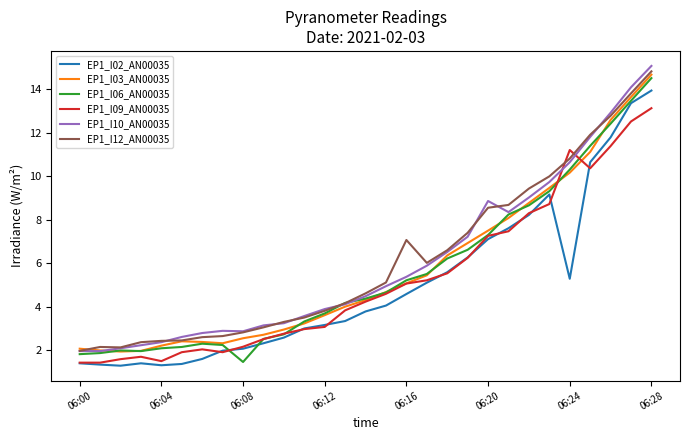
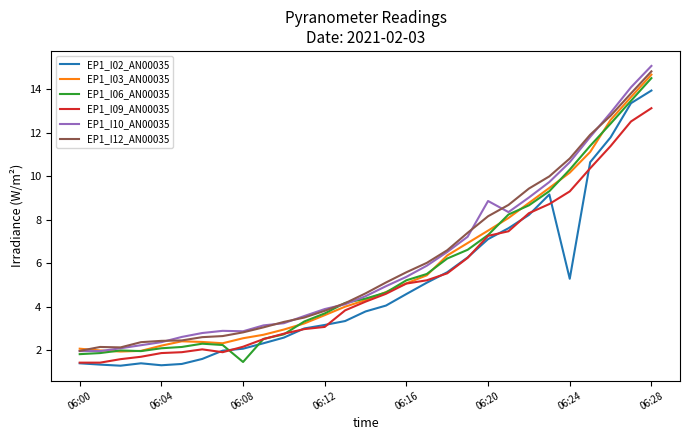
EP1_I09_AN00035, 06:04: 1.5 -> 1.9
EP1_I12_AN00035, 06:16: 7.1 -> 5.6
EP1_I12_AN00035, 06:20: 8.6 -> 8.2
EP1_I09_AN00035, 06:24: 11.2 -> 9.3
